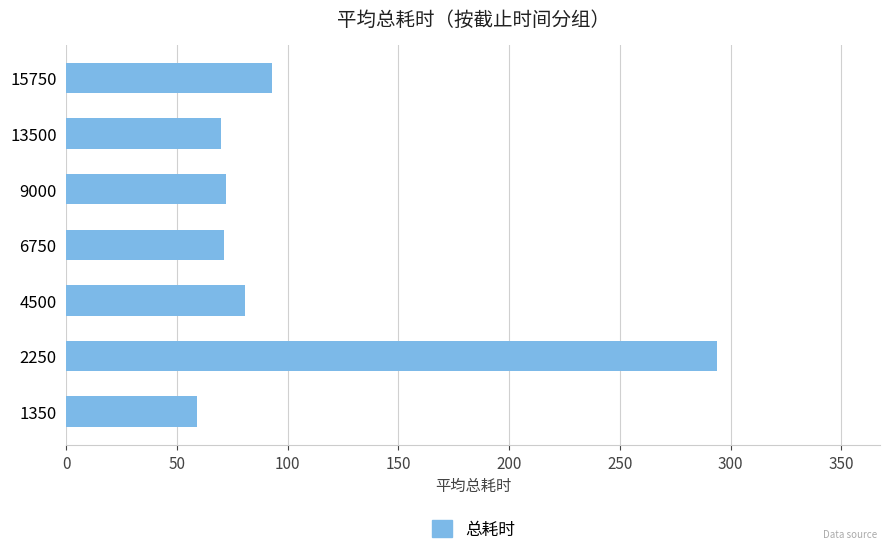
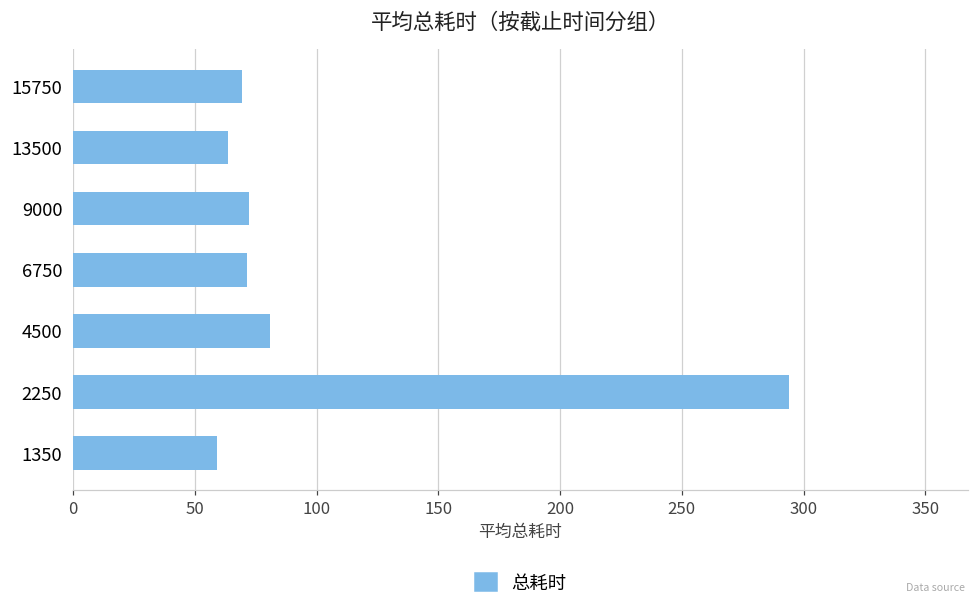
15750: 93 -> 70
13500: 70 -> 64
